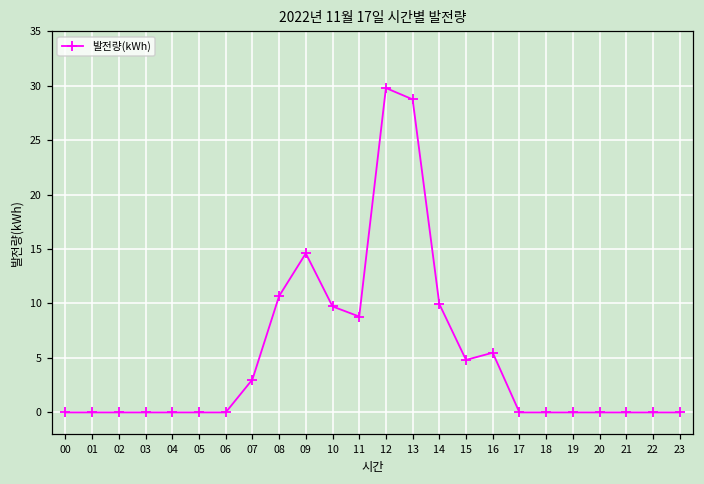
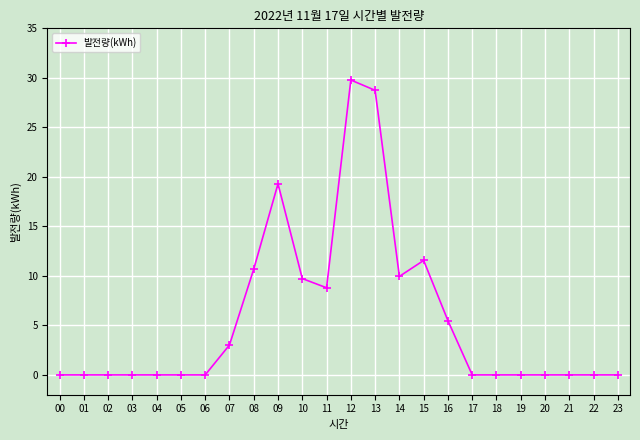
09: 15 -> 19
15: 5 -> 12
